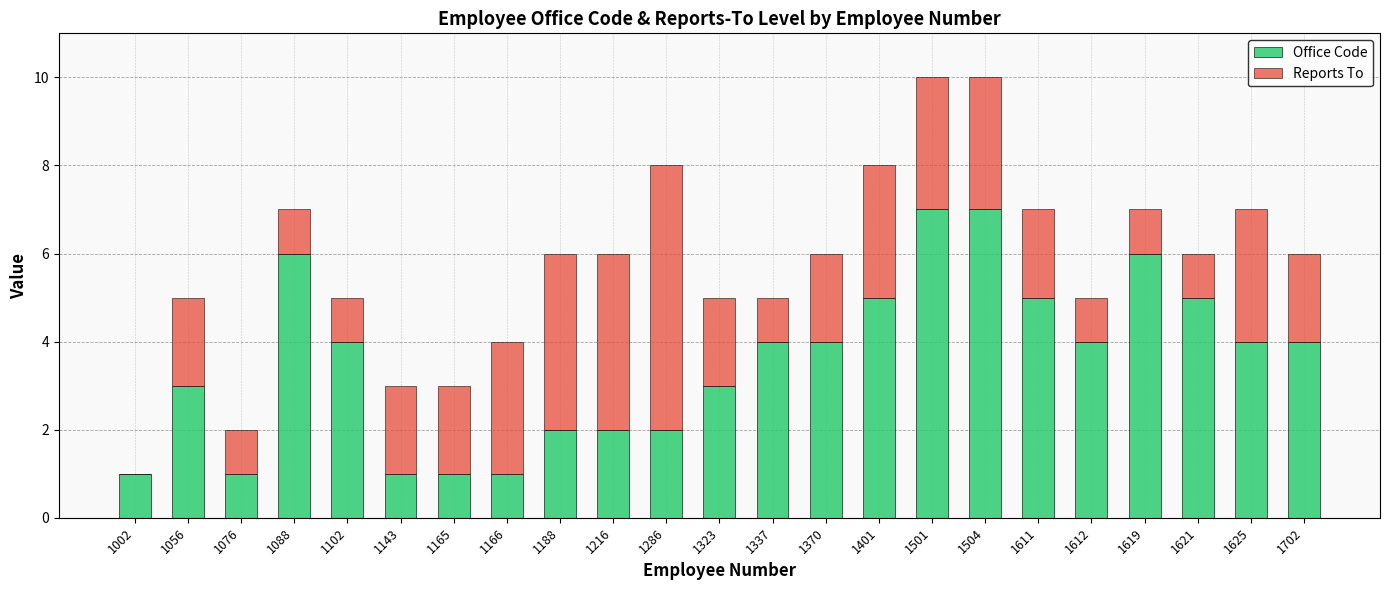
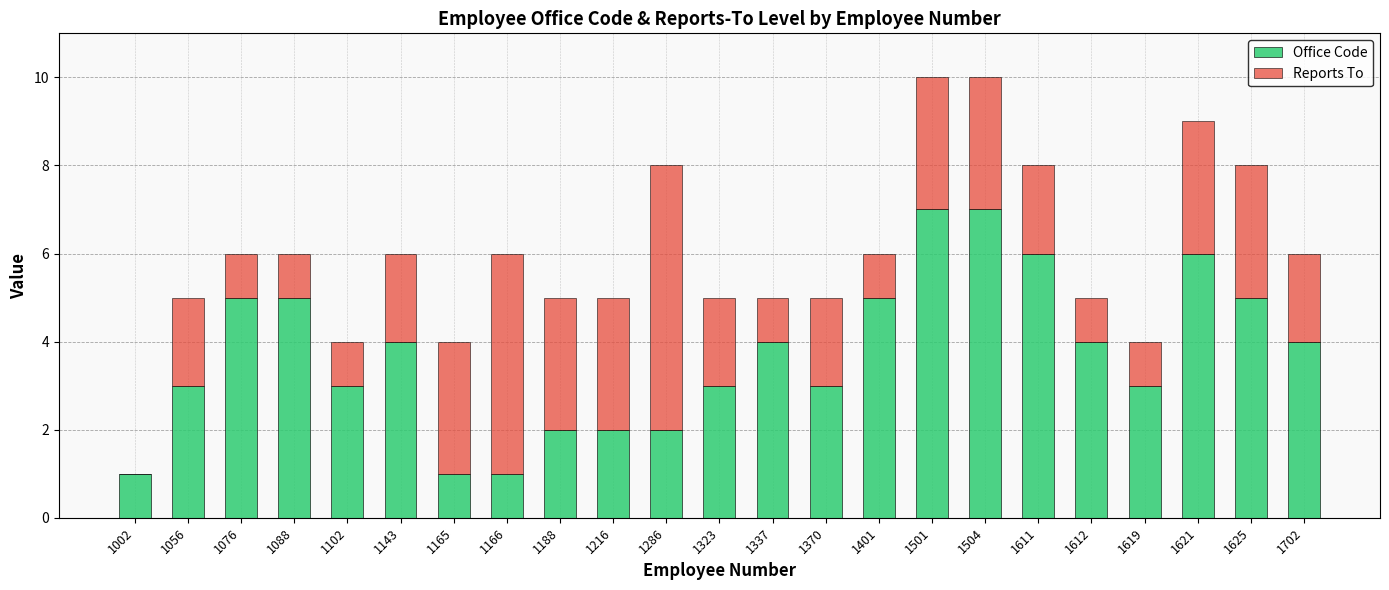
Office Code, 1076: 1 -> 5
Office Code, 1088: 6 -> 5
Office Code, 1102: 4 -> 3
Office Code, 1143: 1 -> 4
Reports To, 1165: 2 -> 3
Reports To, 1166: 3 -> 5
Reports To, 1188: 4 -> 3
Reports To, 1216: 4 -> 3
Office Code, 1370: 4 -> 3
Reports To, 1401: 3 -> 1
Office Code, 1611: 5 -> 6
Office Code, 1619: 6 -> 3
Office Code, 1621: 5 -> 6
Reports To, 1621: 1 -> 3
Office Code, 1625: 4 -> 5
